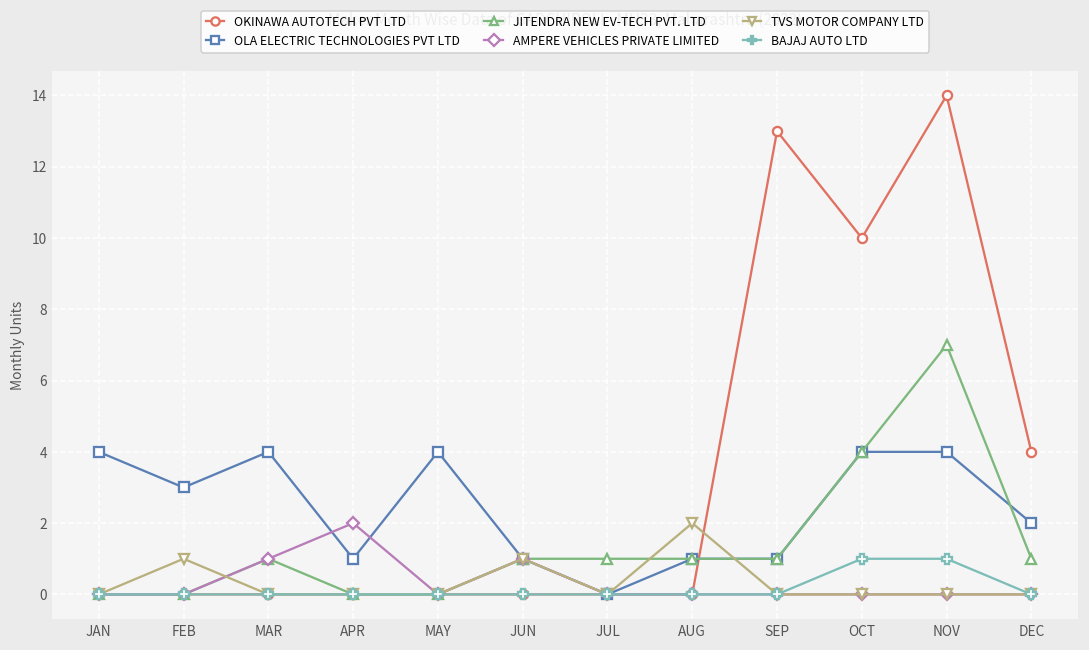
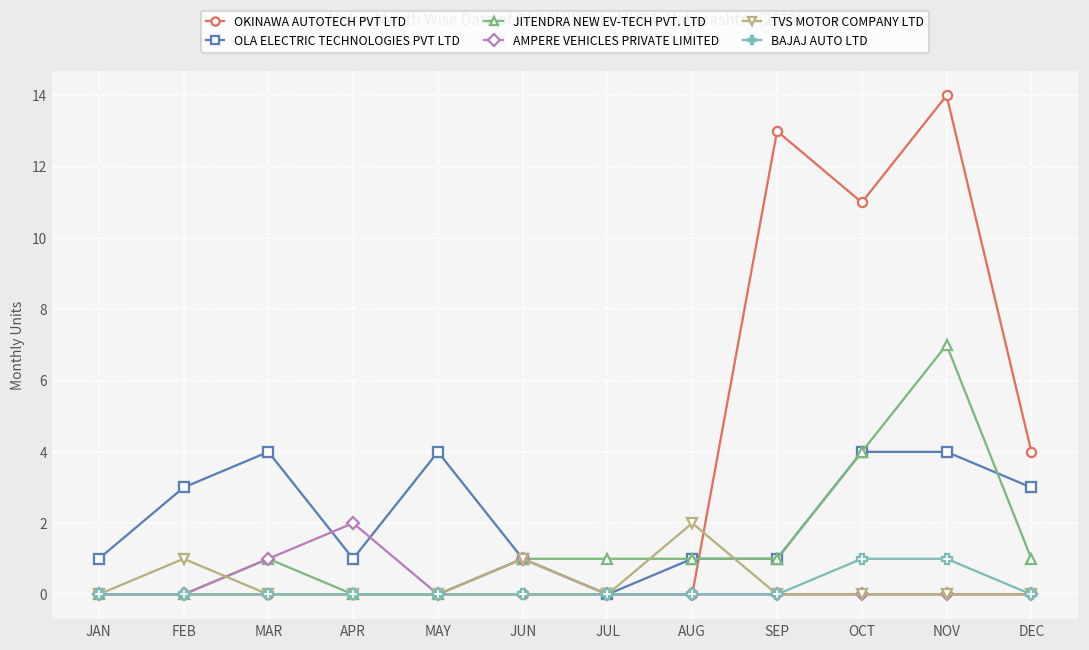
OLA ELECTRIC TECHNOLOGIES PVT LTD, JAN: 4 -> 1
OKINAWA AUTOTECH PVT LTD, OCT: 10 -> 11
OLA ELECTRIC TECHNOLOGIES PVT LTD, DEC: 2 -> 3
